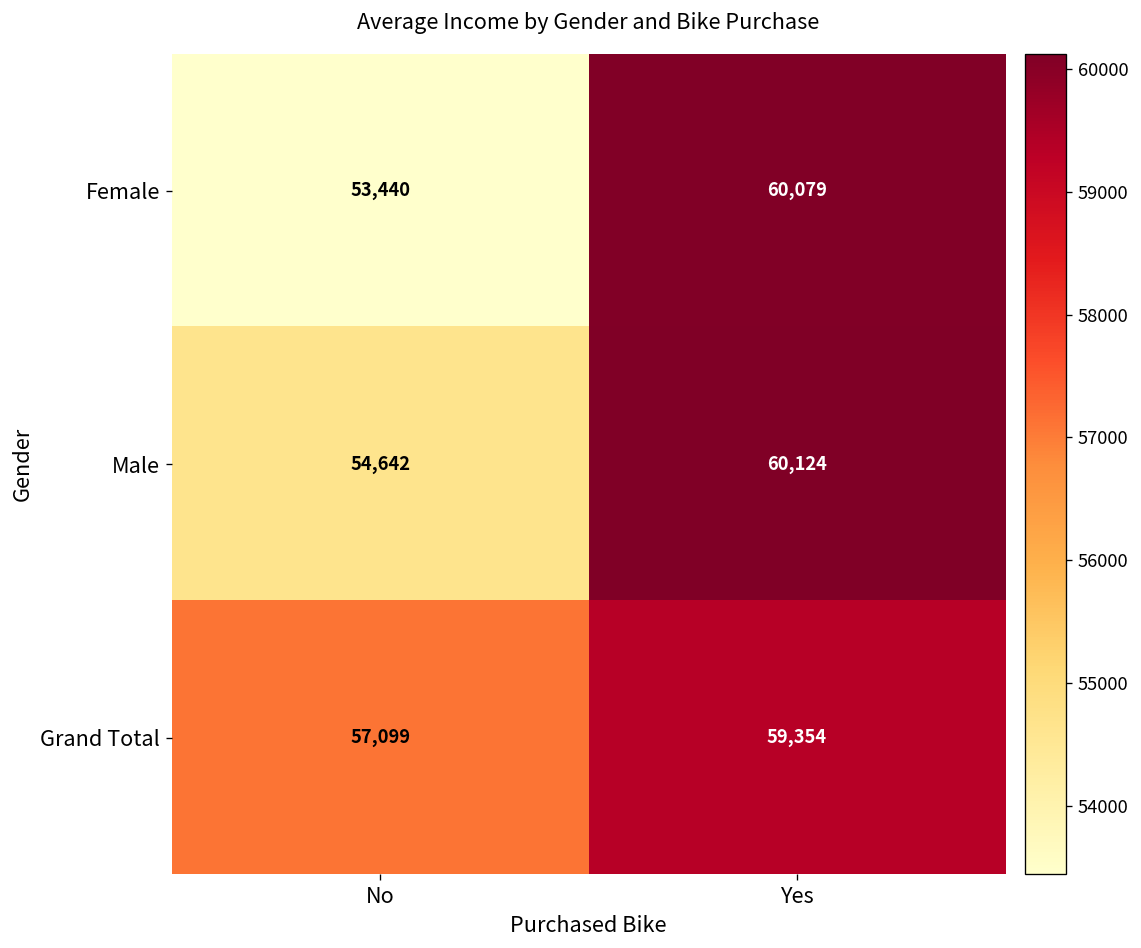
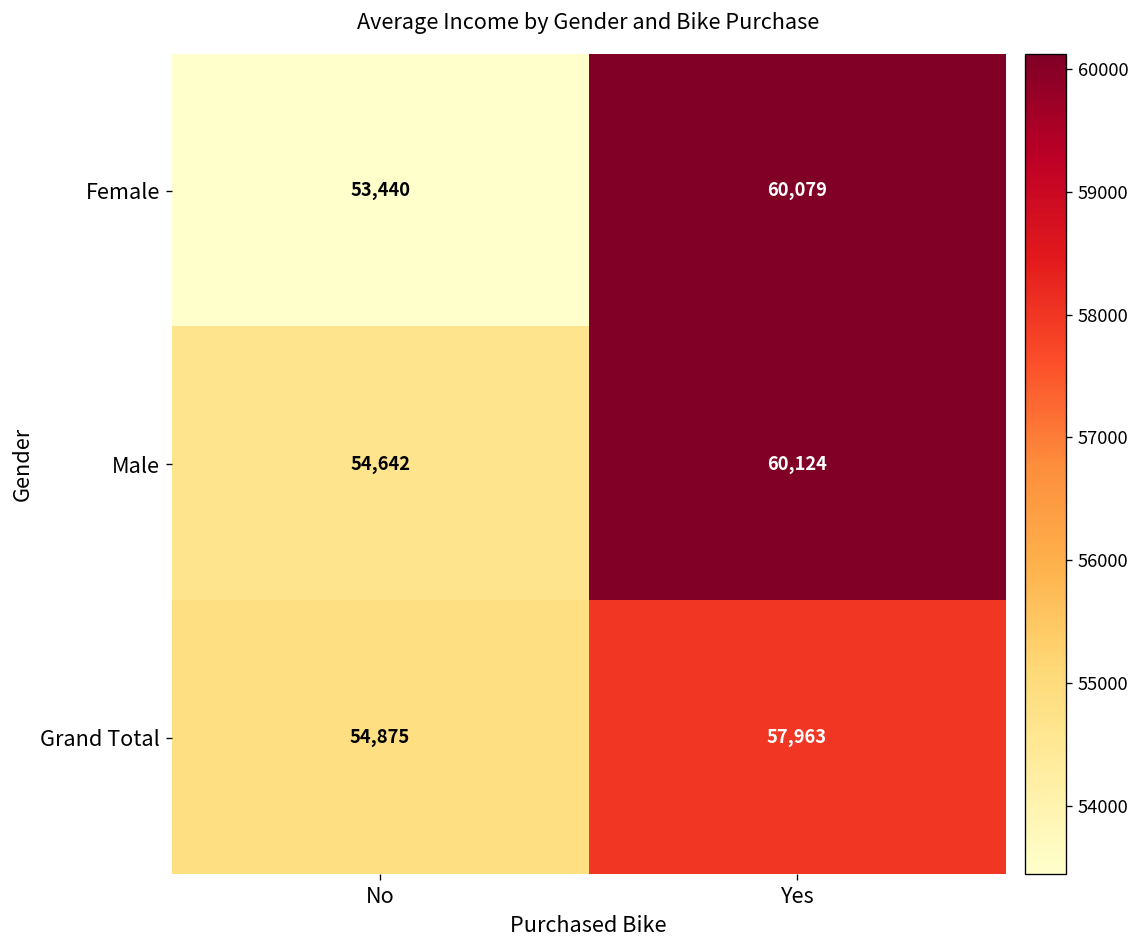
Grand Total, No: 57,099 -> 54,875
Grand Total, Yes: 59,354 -> 57,963
